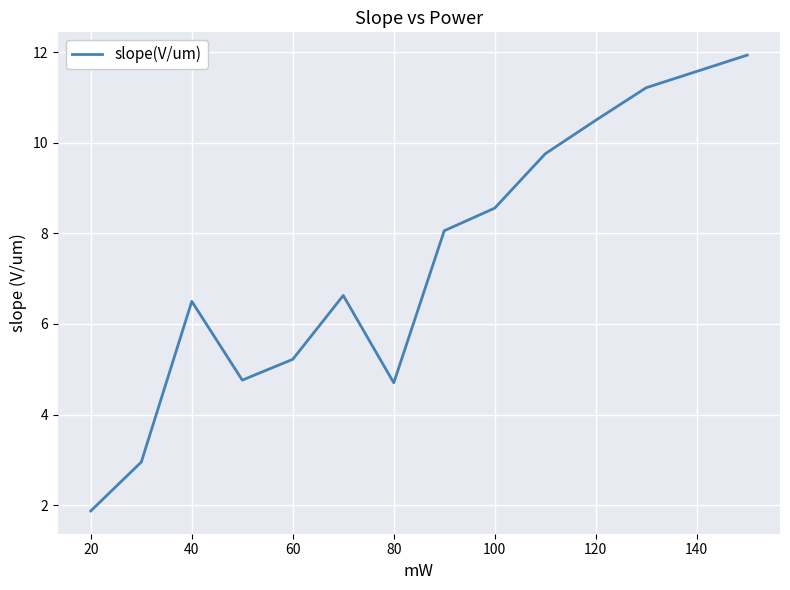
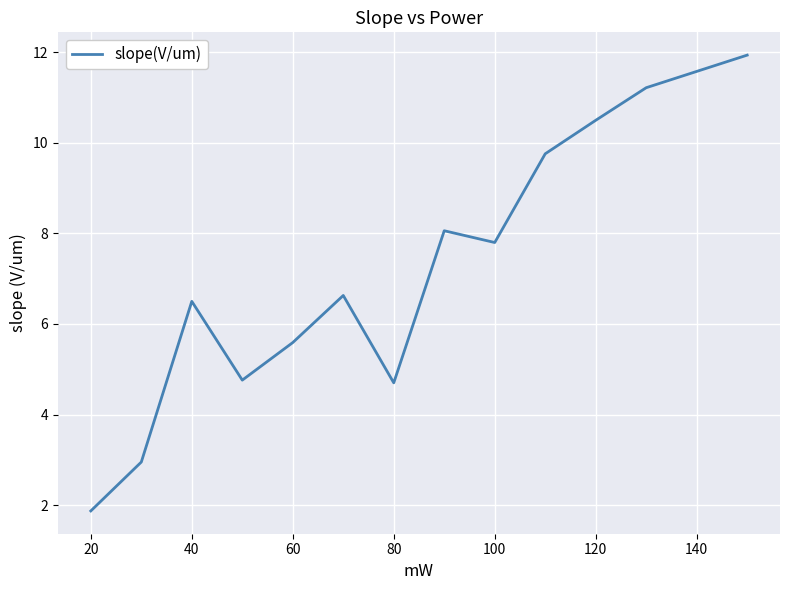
60: 5.2 -> 5.6
100: 8.6 -> 7.8
